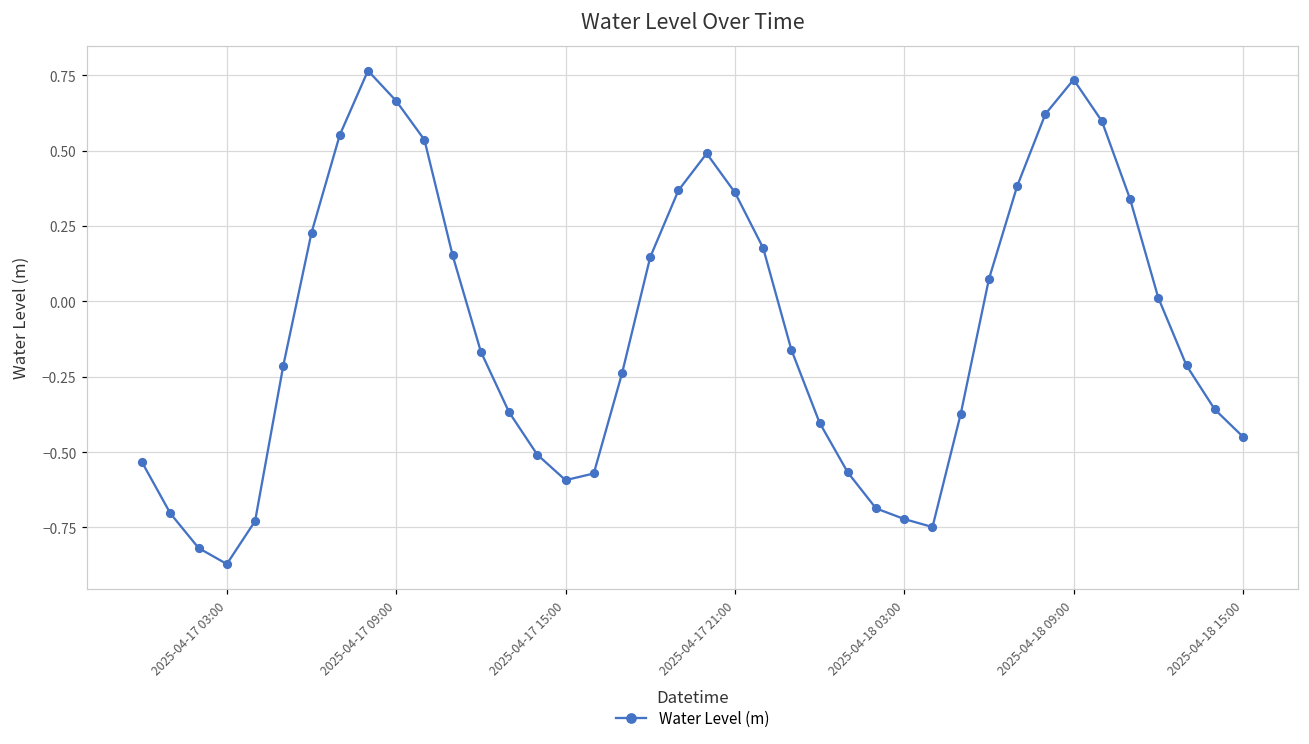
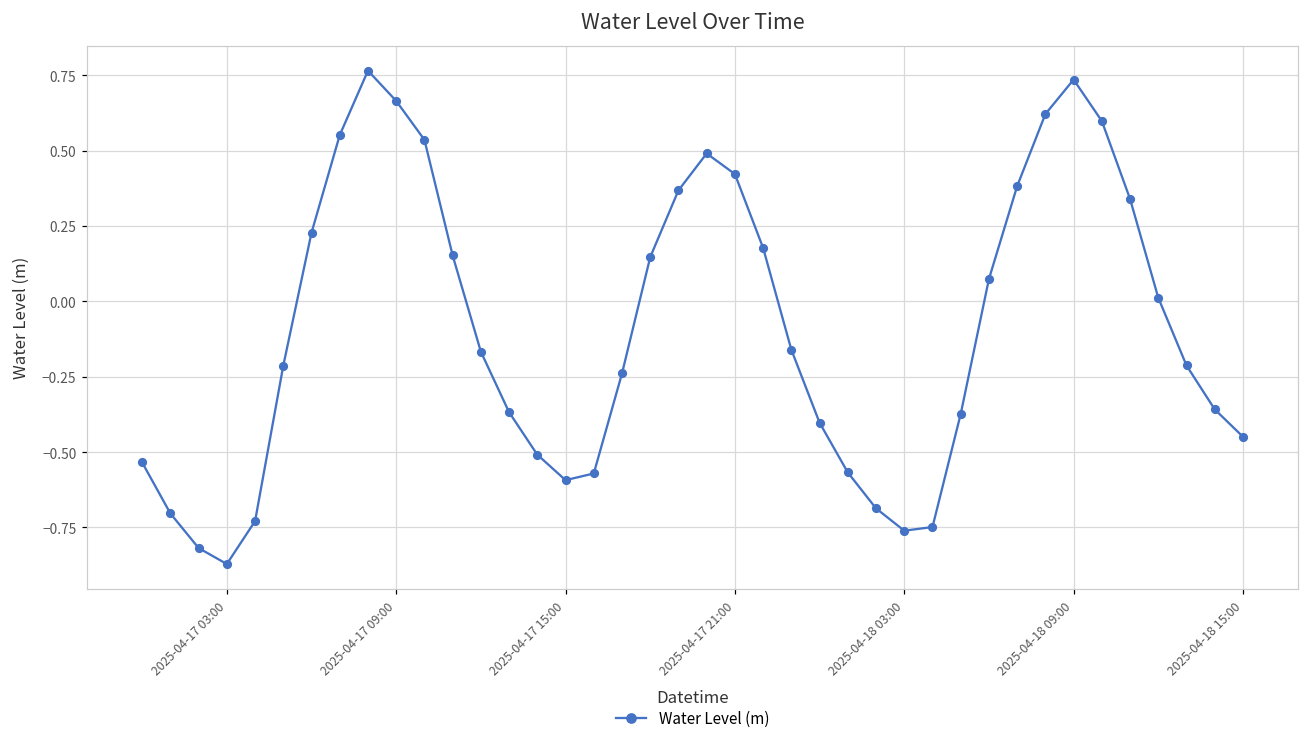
2025-04-17 21:00: 0.36 -> 0.42
2025-04-18 03:00: -0.72 -> -0.76
